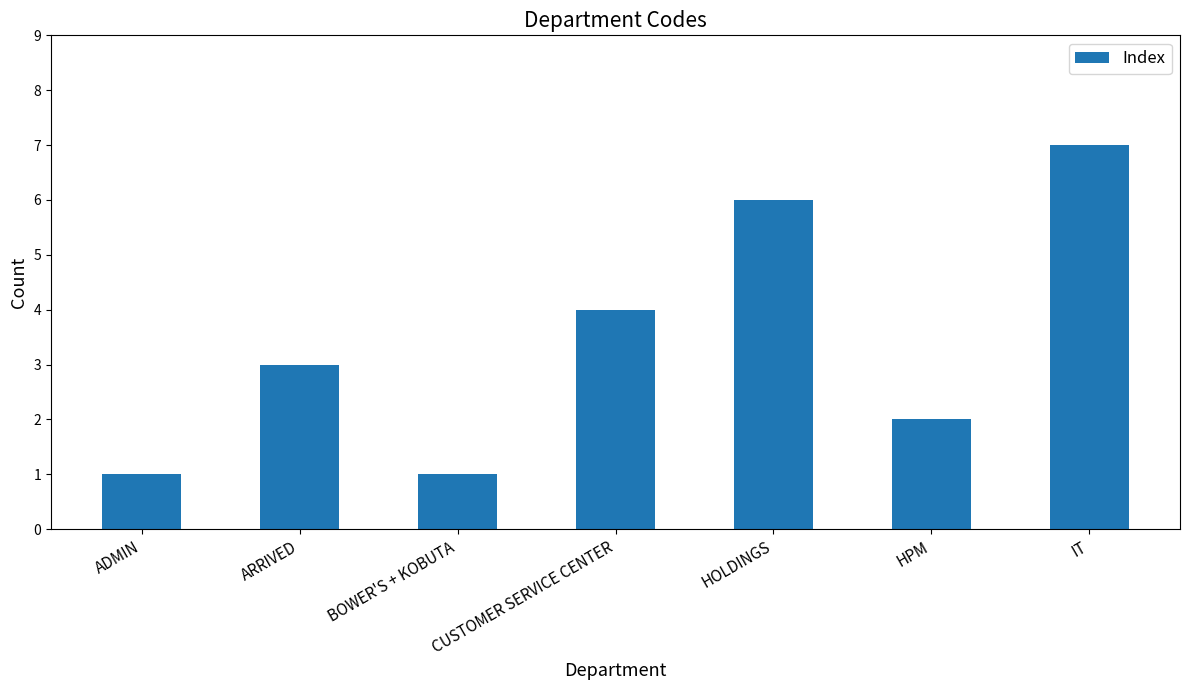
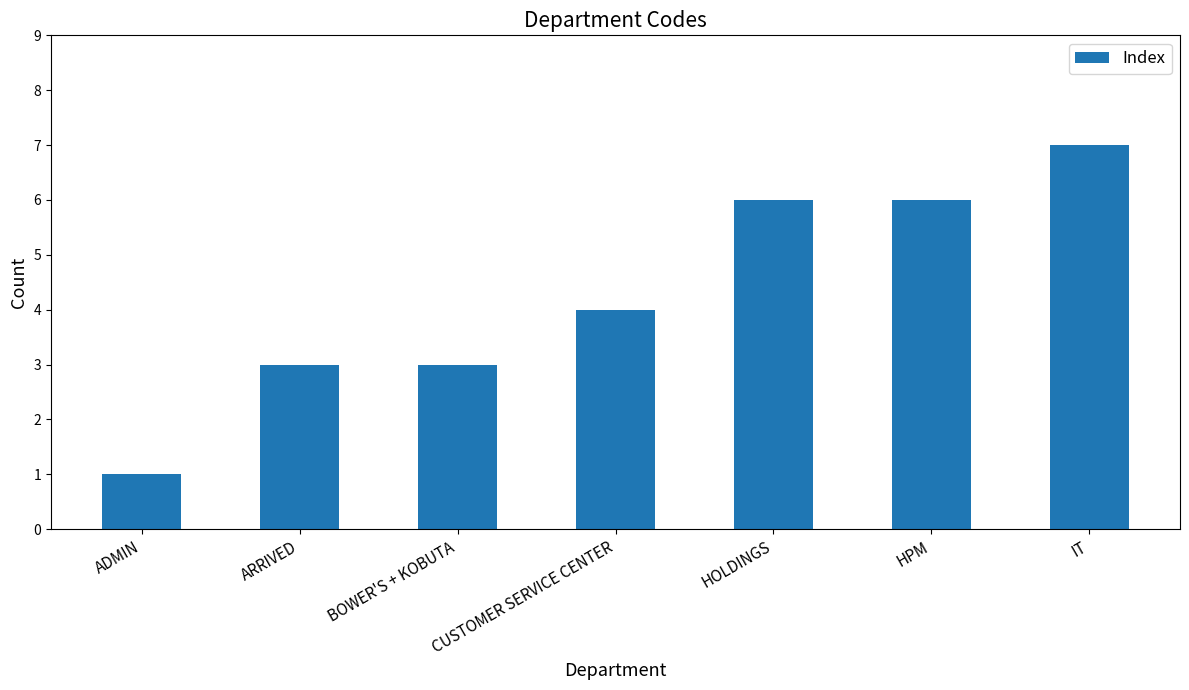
BOWER'S + KOBUTA: 1 -> 3
HPM: 2 -> 6
